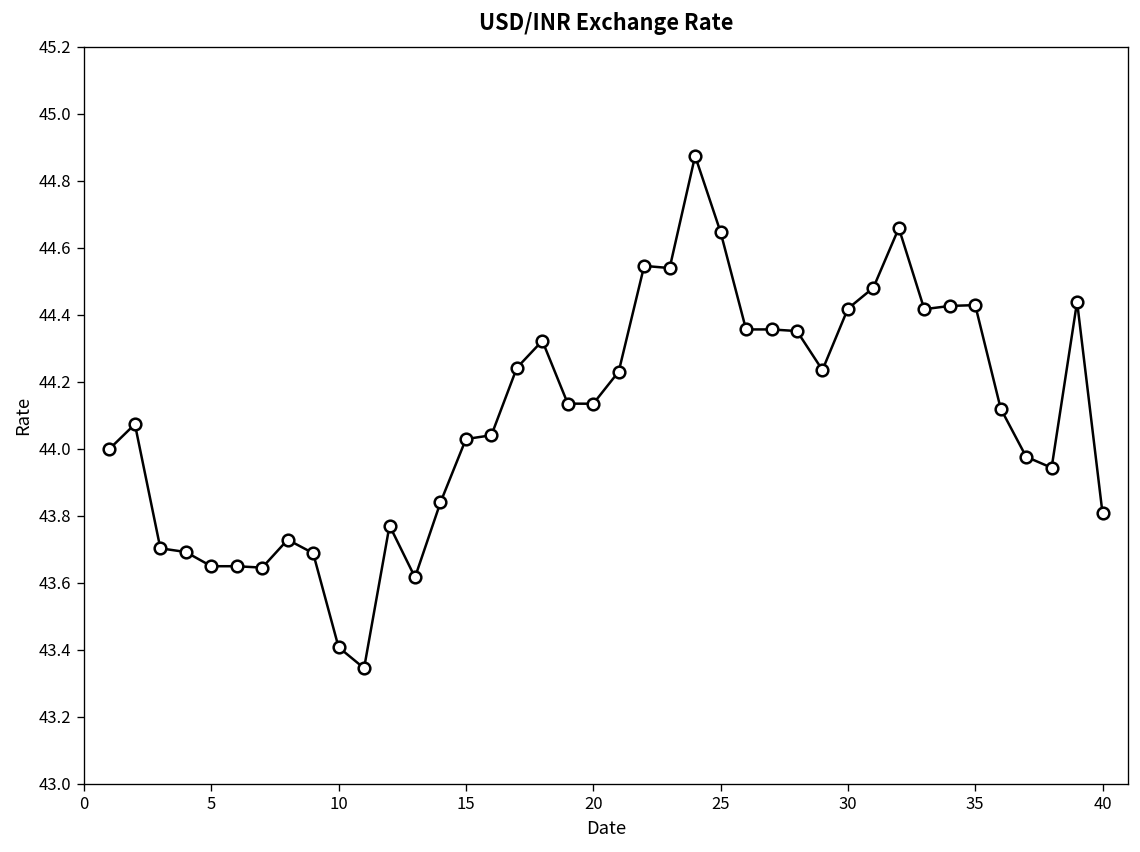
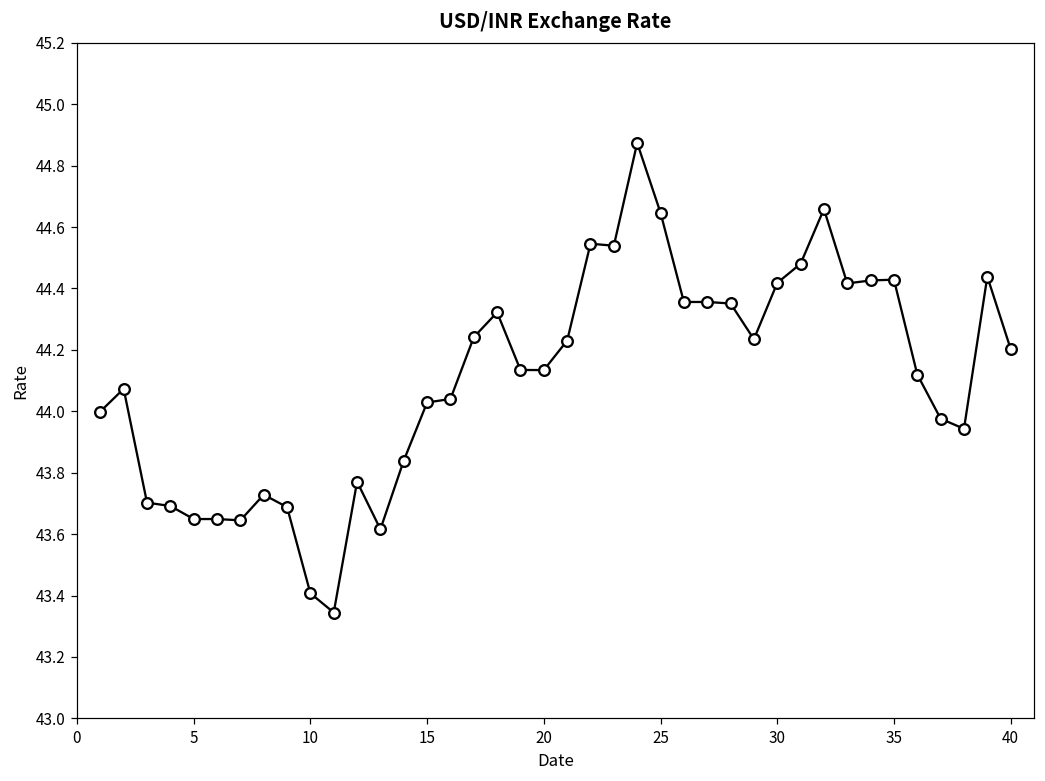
40: 43.81 -> 44.20
